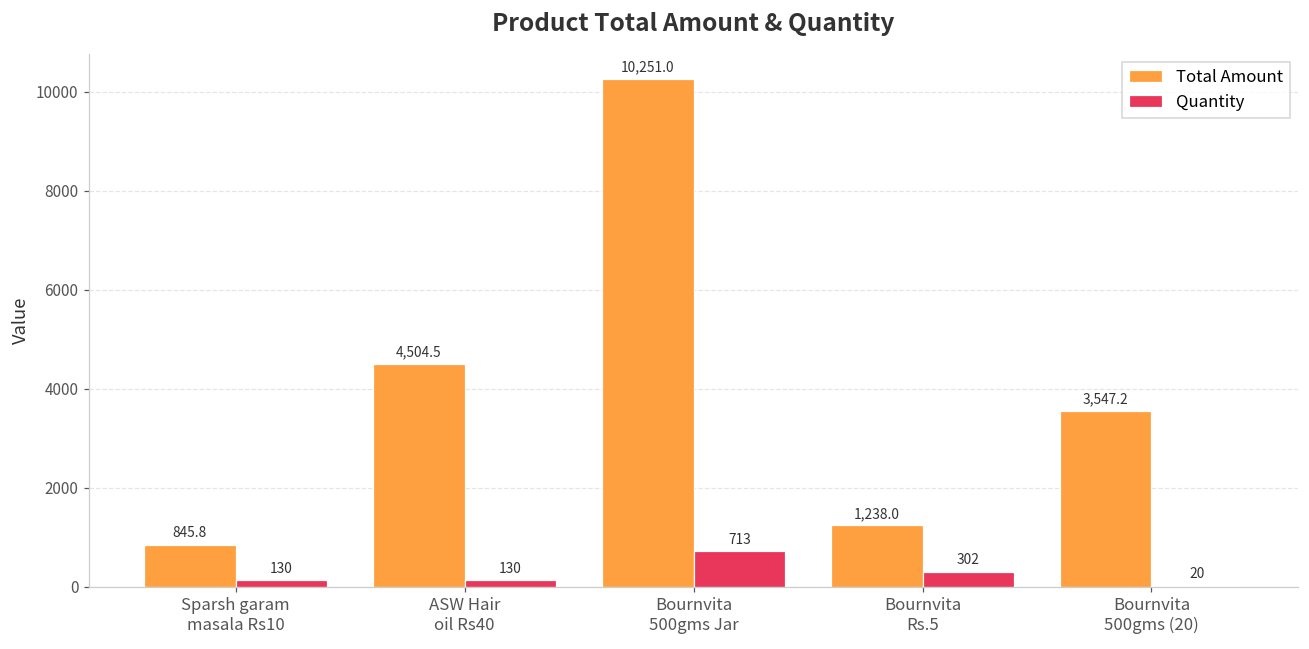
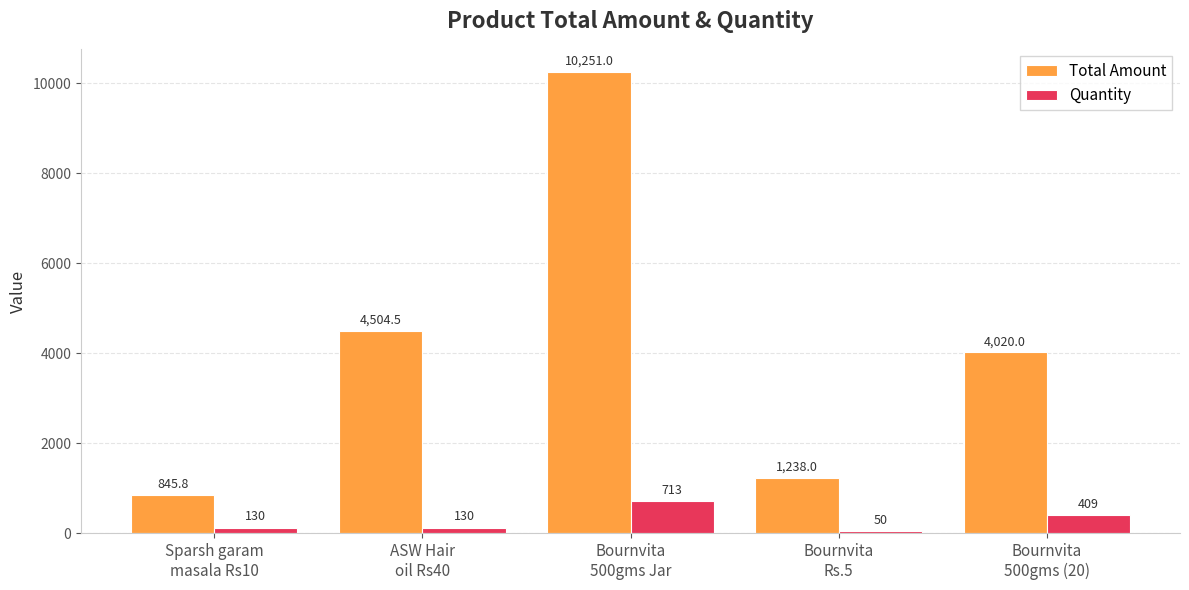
Quantity, Bournvita Rs.5: 302 -> 50
Total Amount, Bournvita 500gms (20): 3,547.2 -> 4,020.0
Quantity, Bournvita 500gms (20): 20 -> 409
